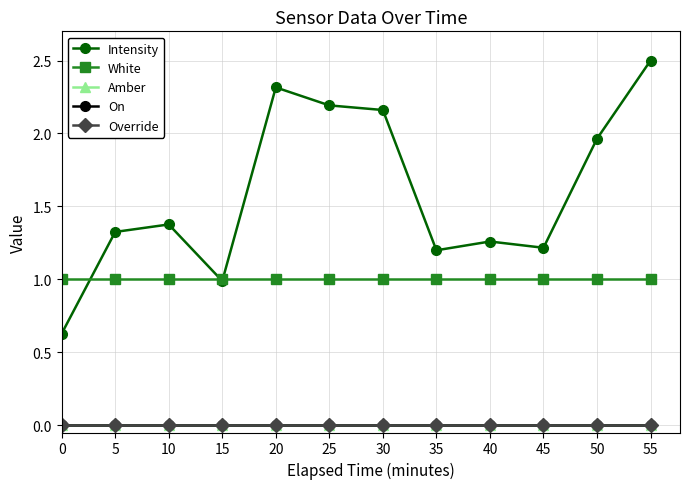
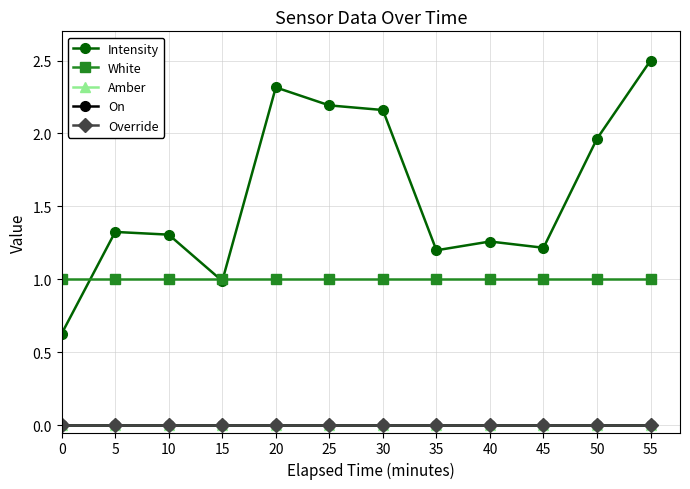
Intensity, 10: 1.38 -> 1.31
